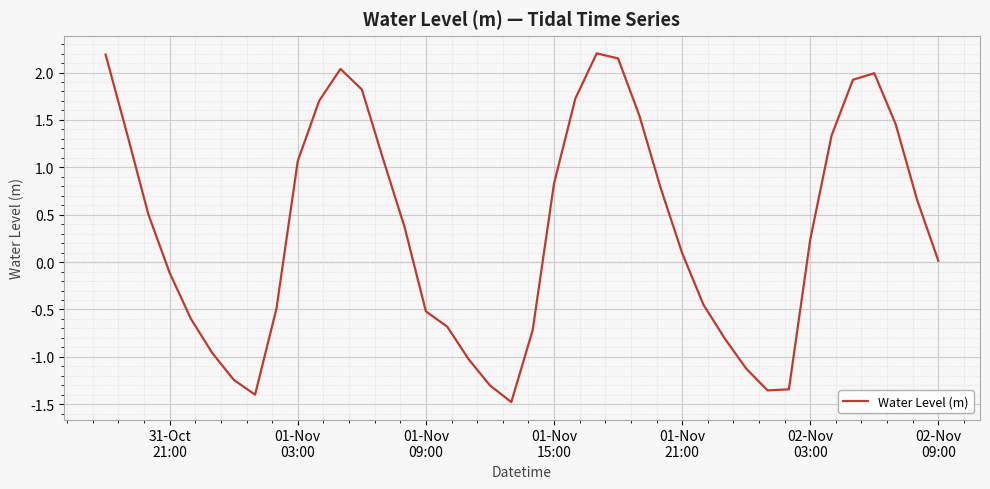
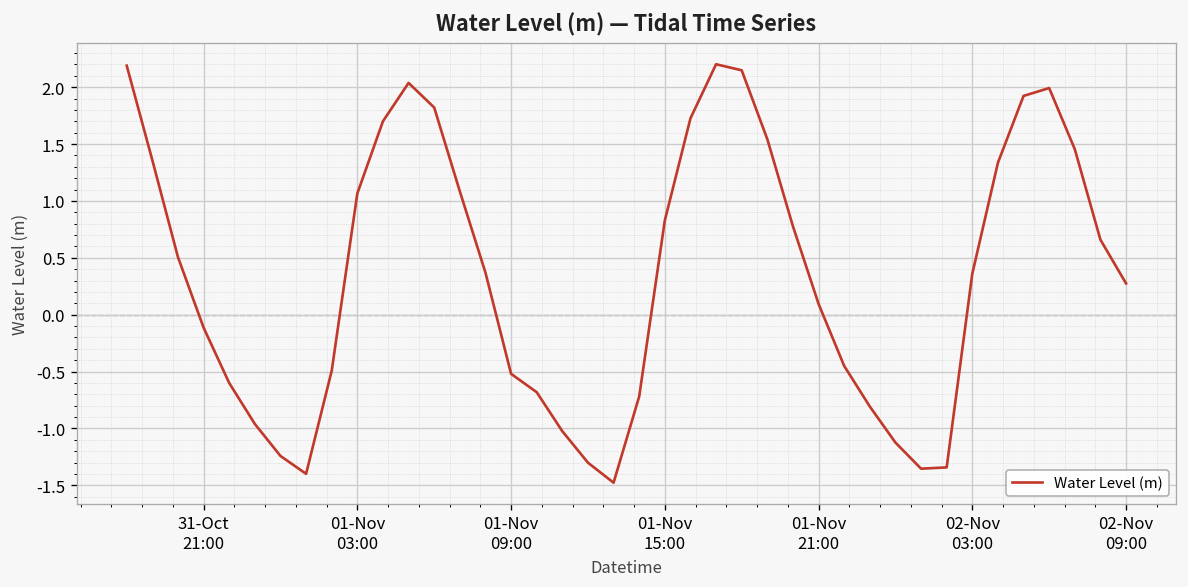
02-Nov 03:00: 0.2 -> 0.4
02-Nov 09:00: 0.0 -> 0.3
